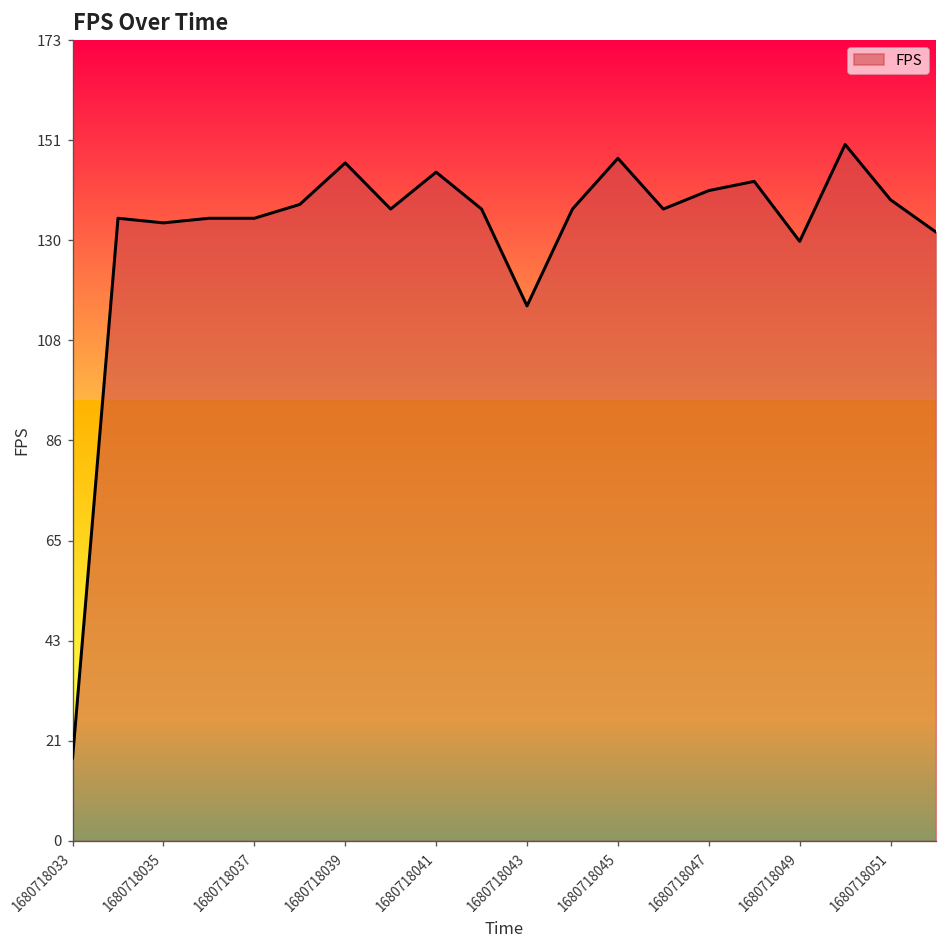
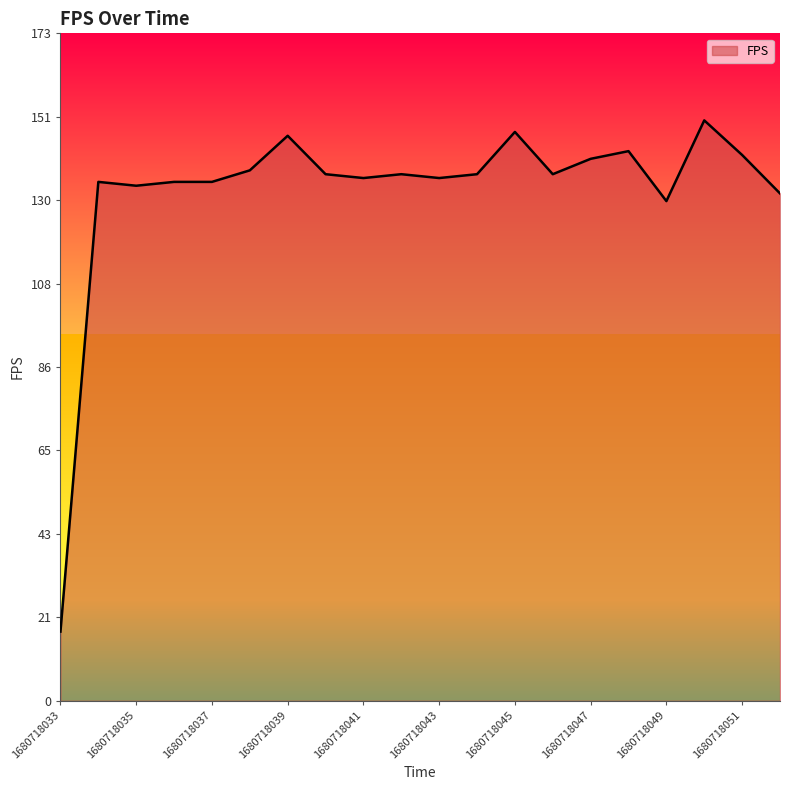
1680718041: 145 -> 136
1680718043: 116 -> 136
1680718051: 139 -> 142
